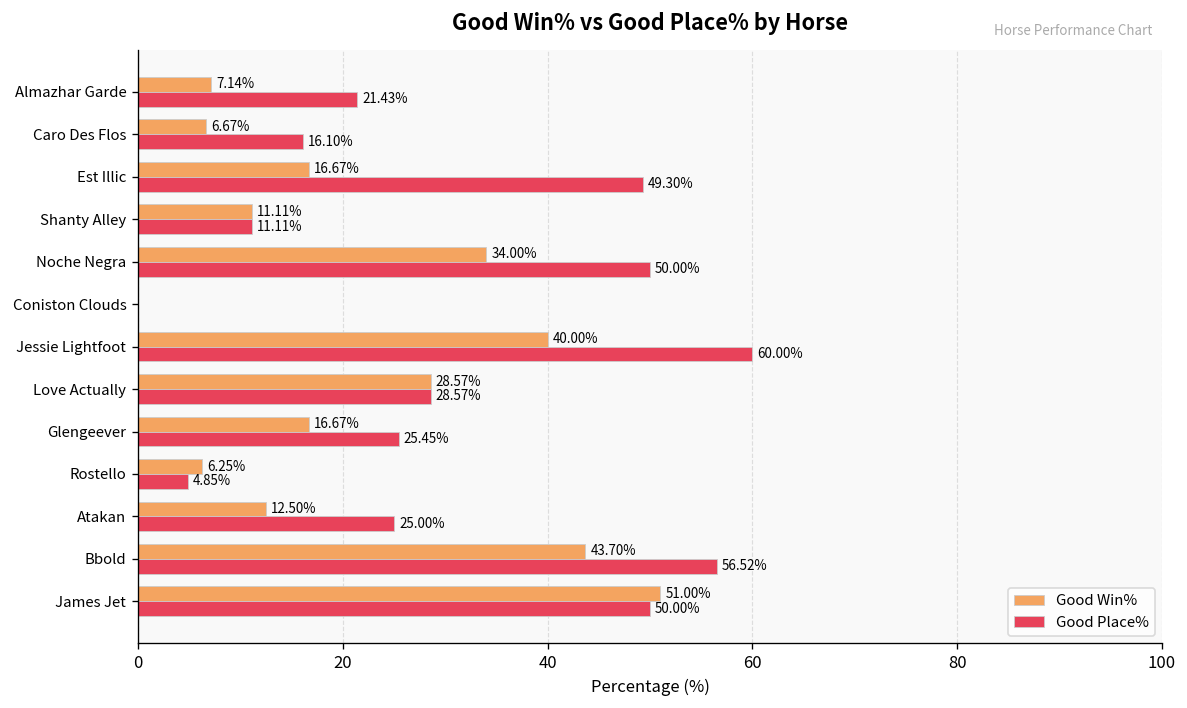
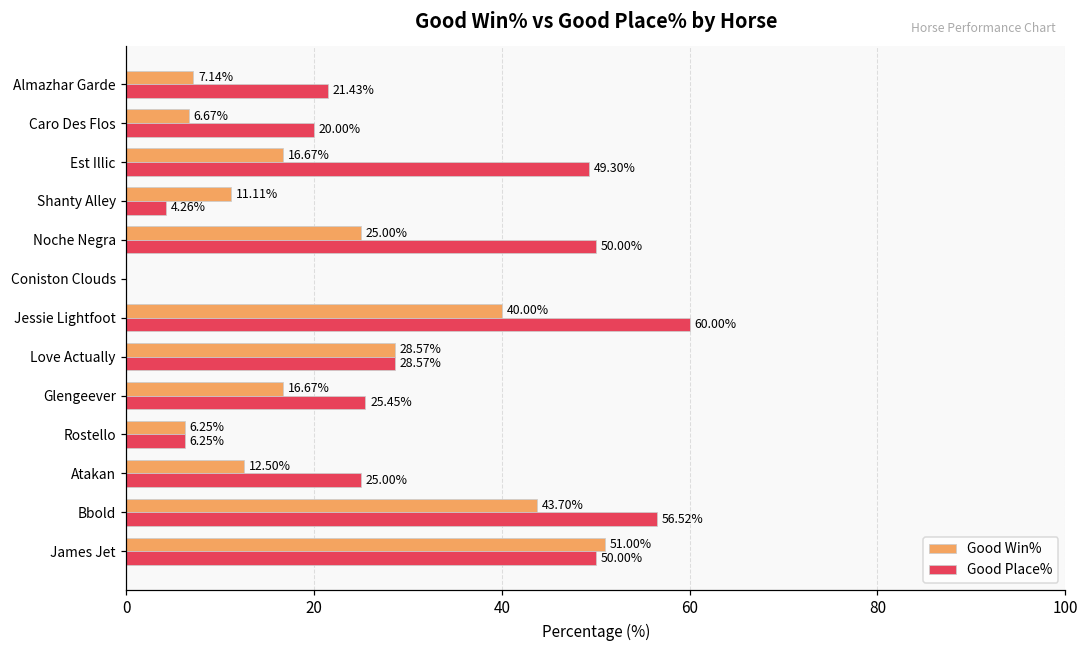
Good Place%, Caro Des Flos: 16.10% -> 20.00%
Good Place%, Shanty Alley: 11.11% -> 4.26%
Good Win%, Noche Negra: 34.00% -> 25.00%
Good Place%, Rostello: 4.85% -> 6.25%
